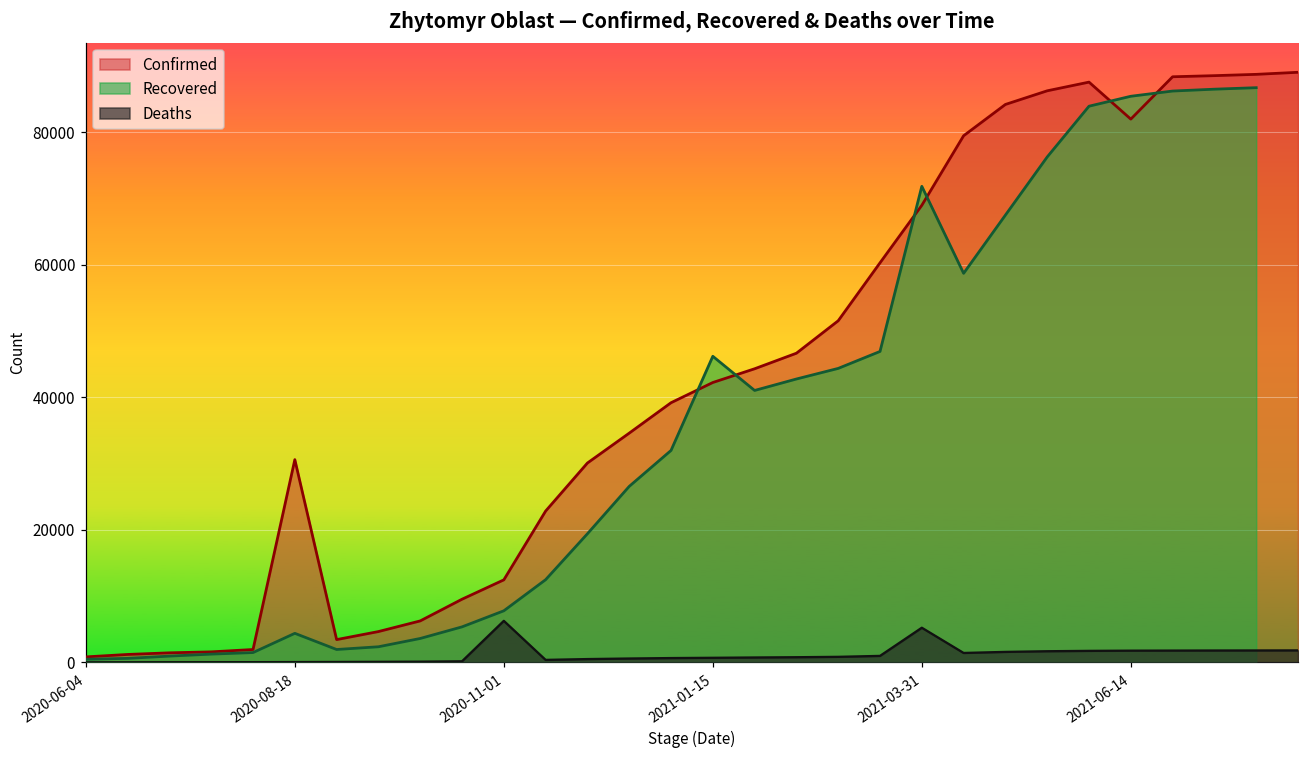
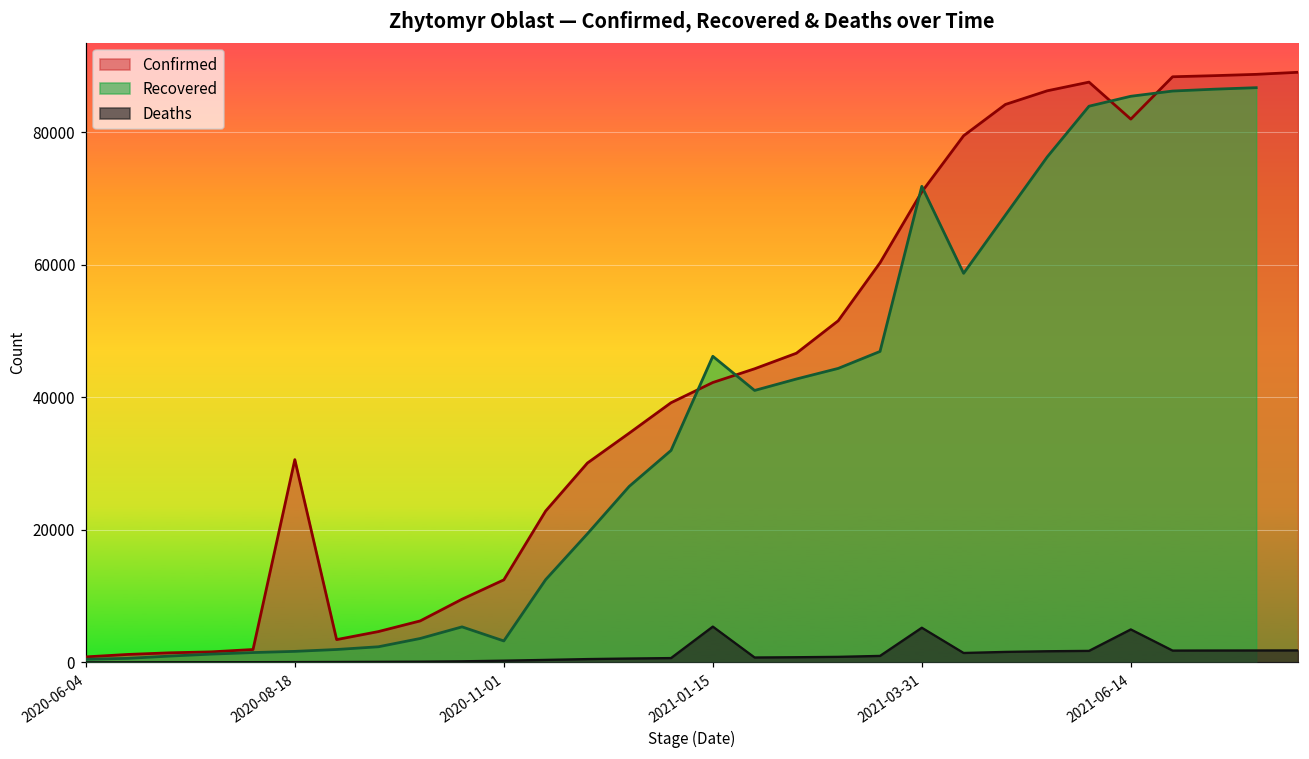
Recovered, 2020-08-18: 4000 -> 2000
Recovered, 2020-11-01: 8000 -> 3000
Deaths, 2020-11-01: 6000 -> 0
Deaths, 2021-01-15: 1000 -> 5000
Confirmed, 2021-03-31: 69000 -> 71000
Deaths, 2021-06-14: 2000 -> 5000
